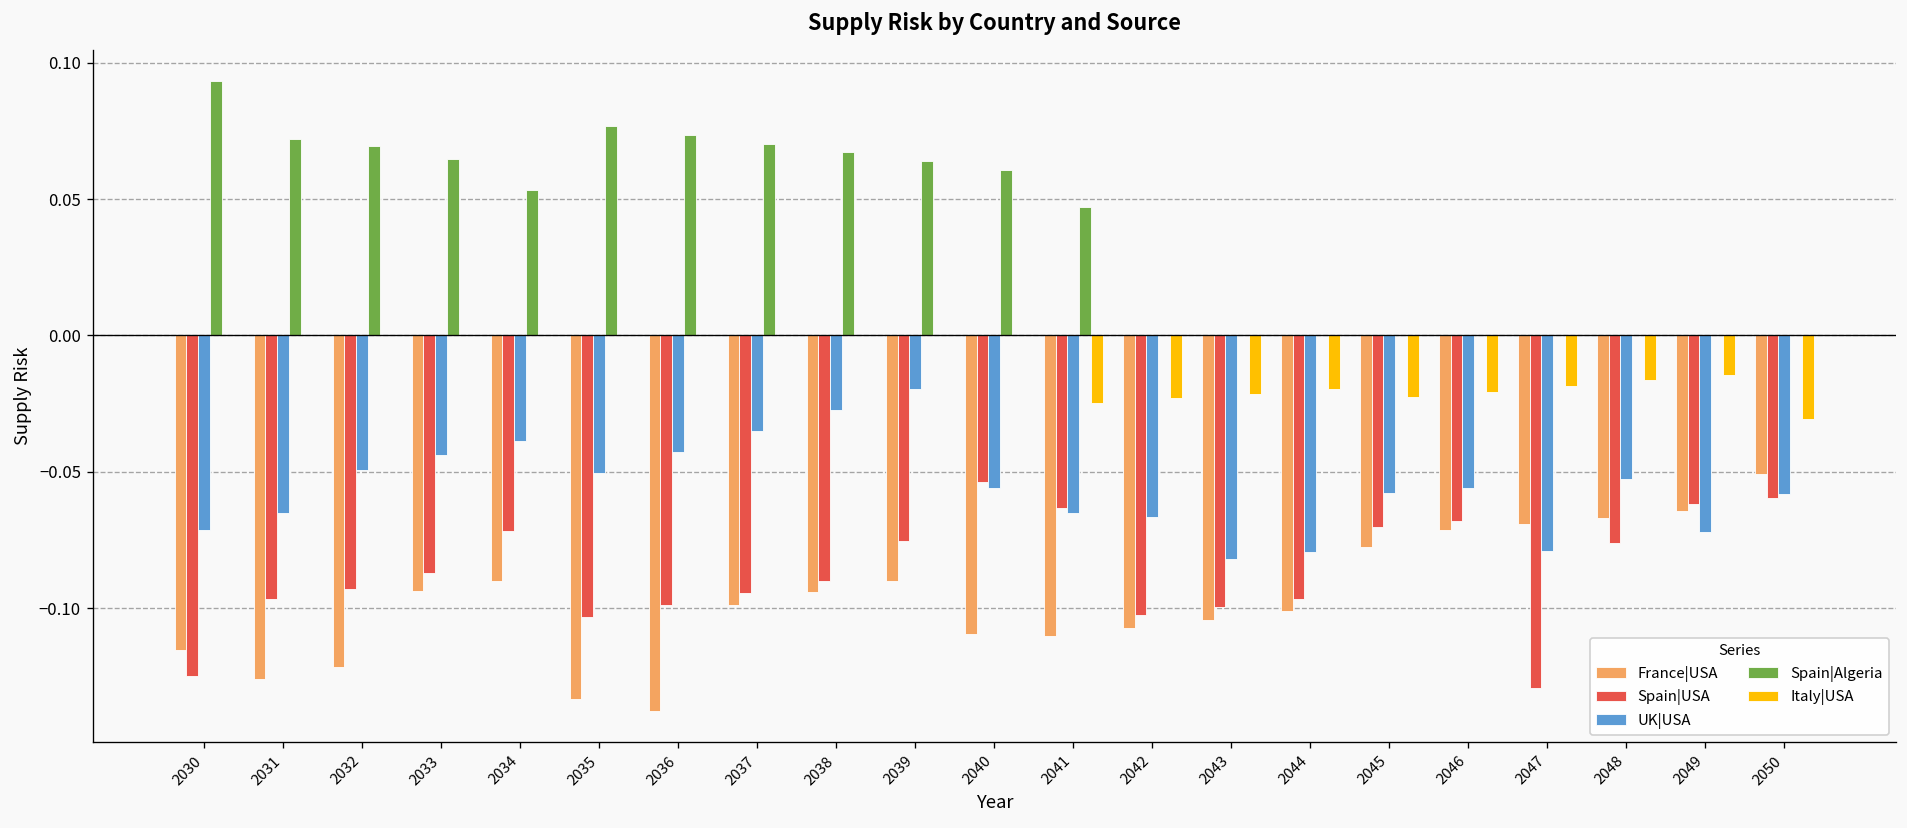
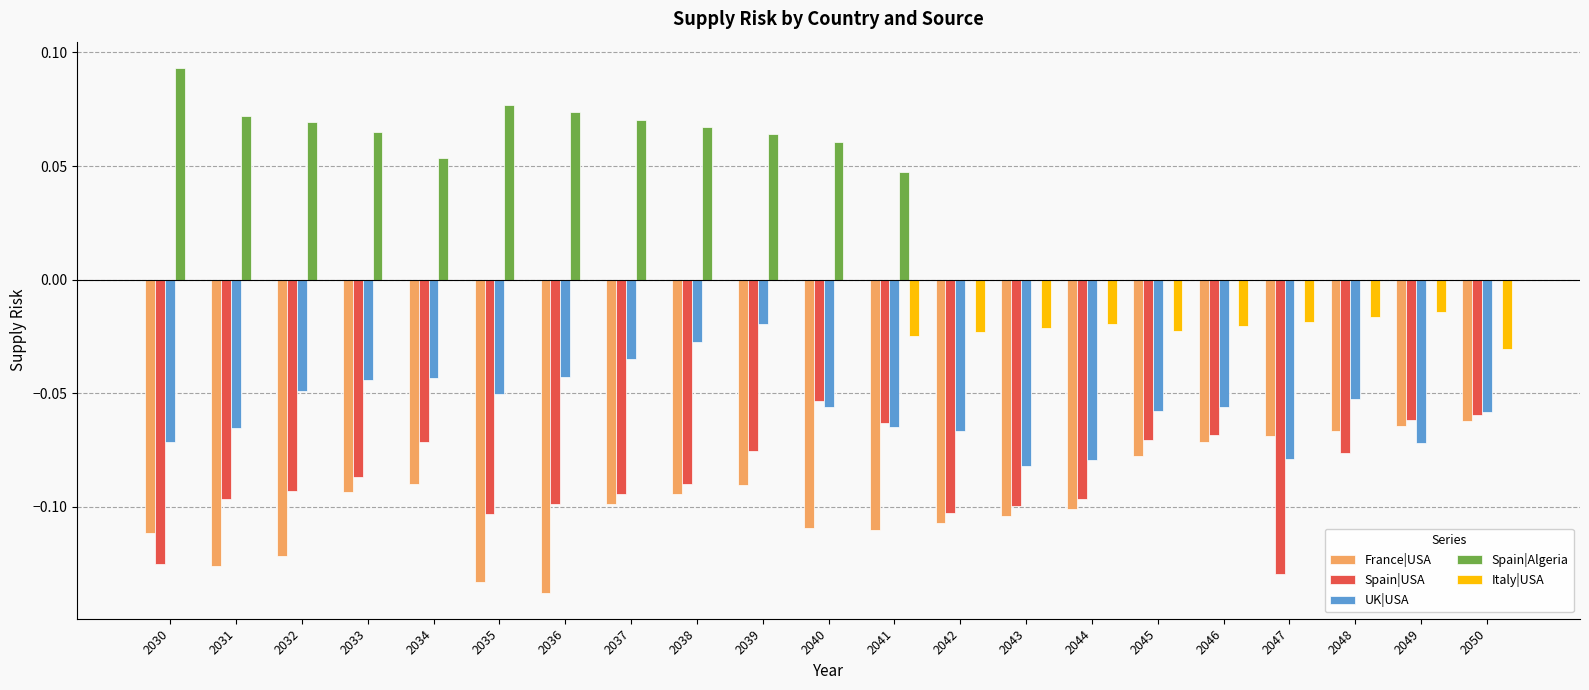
France|USA, 2030: -0.116 -> -0.112
UK|USA, 2034: -0.039 -> -0.043
France|USA, 2050: -0.051 -> -0.062
